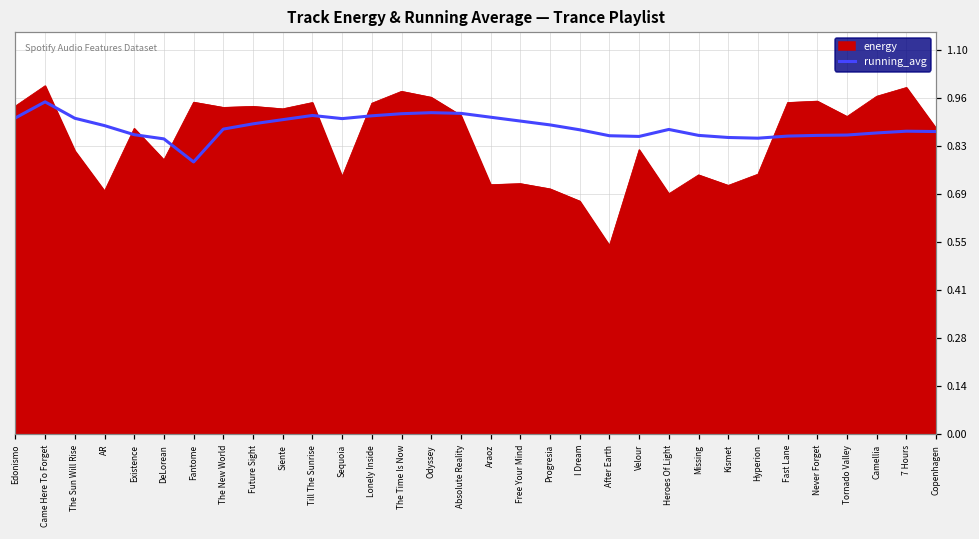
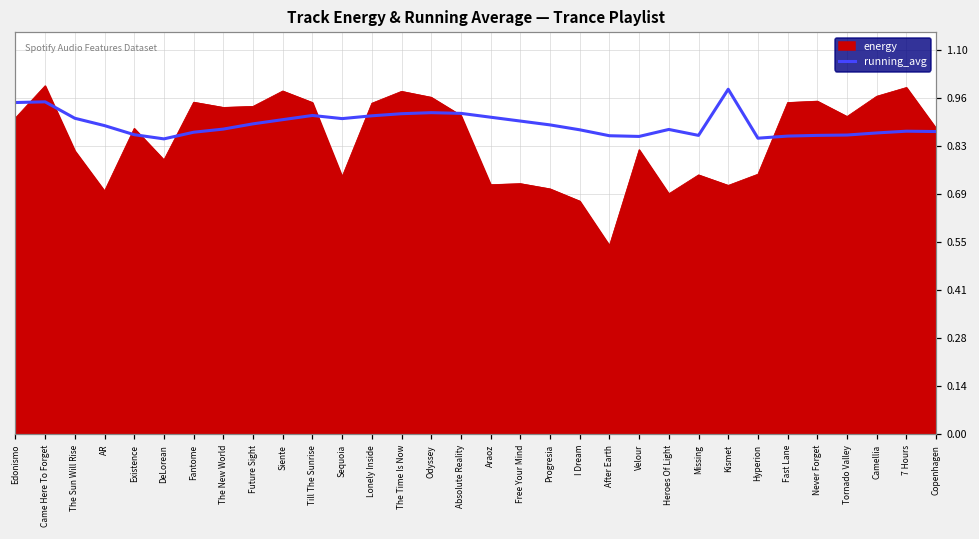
energy, Edonismo: 0.94 -> 0.91
running_avg, Edonismo: 0.91 -> 0.95
running_avg, Fantome: 0.78 -> 0.86
energy, Siente: 0.93 -> 0.98
running_avg, Kismet: 0.85 -> 0.99
